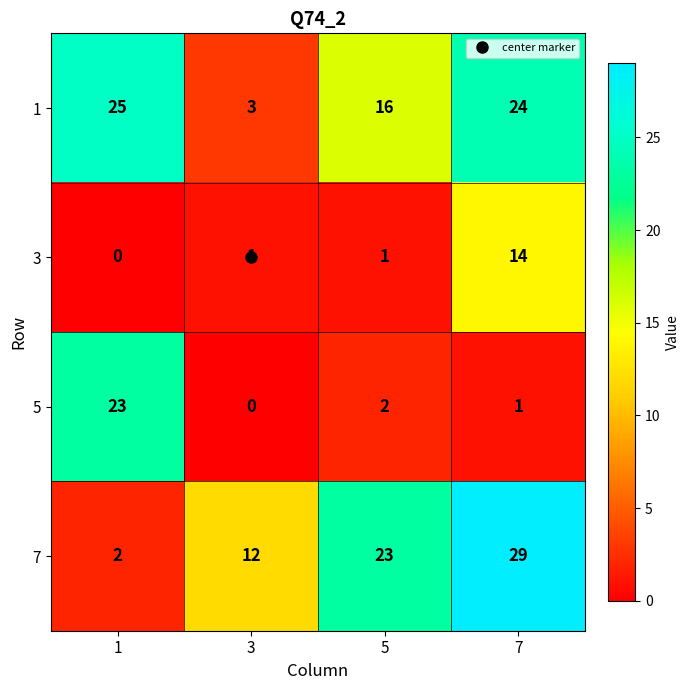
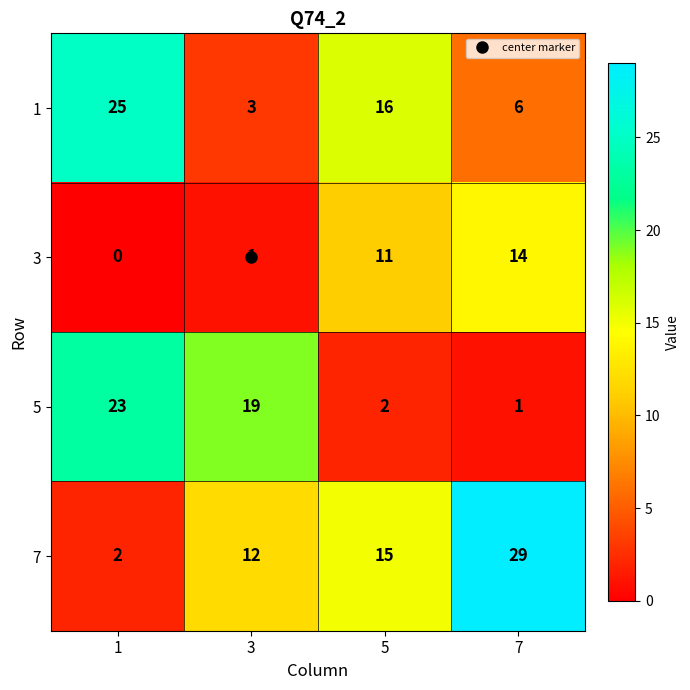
1, 7: 24 -> 6
3, 5: 1 -> 11
5, 3: 0 -> 19
7, 5: 23 -> 15
